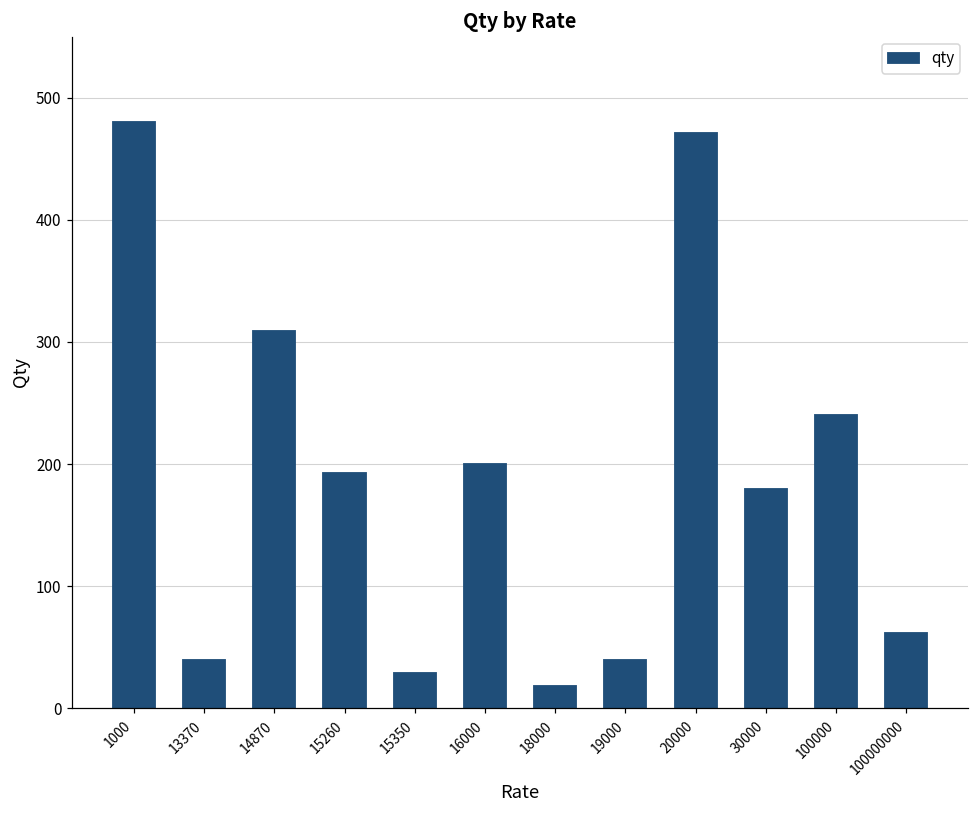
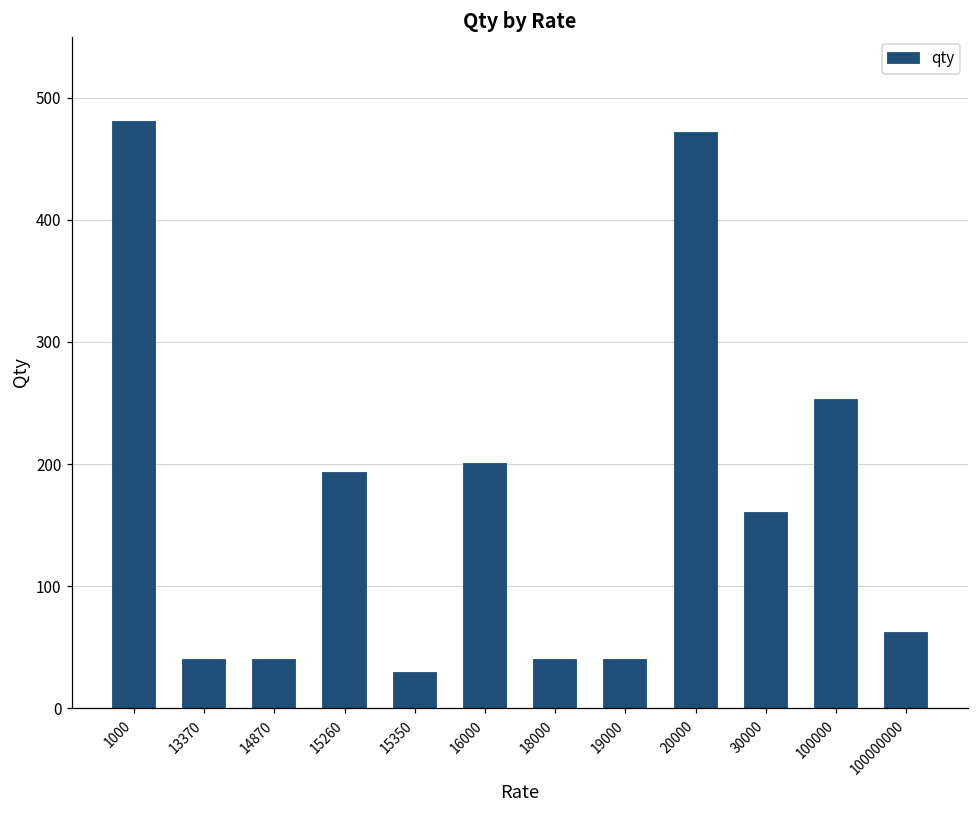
14870: 309 -> 40
18000: 19 -> 40
30000: 180 -> 160
100000: 240 -> 253
